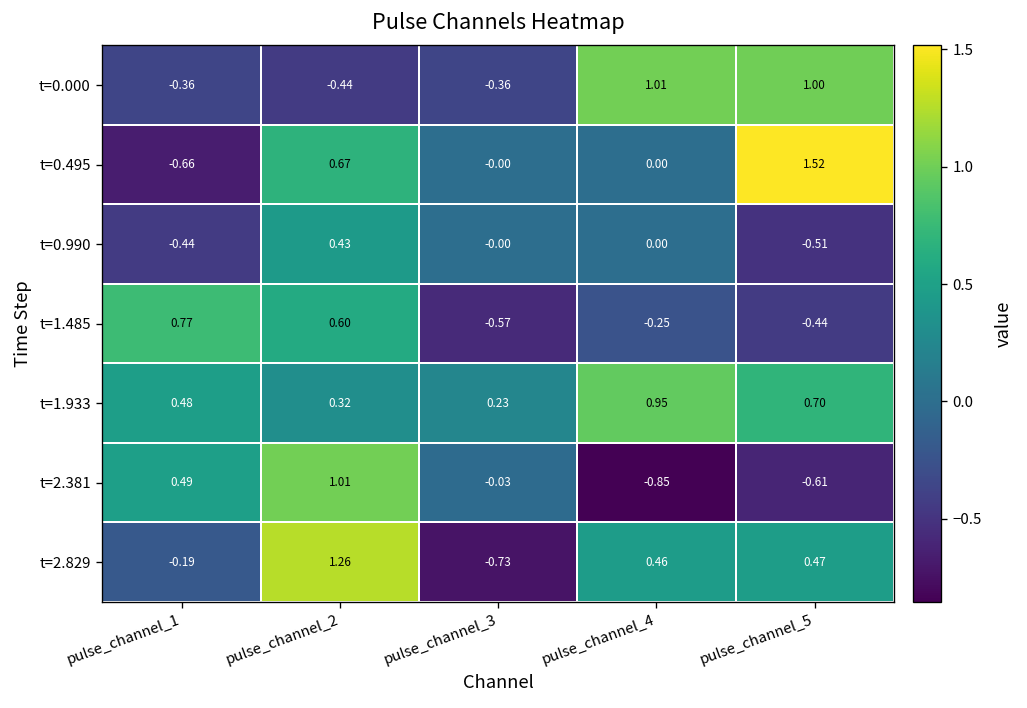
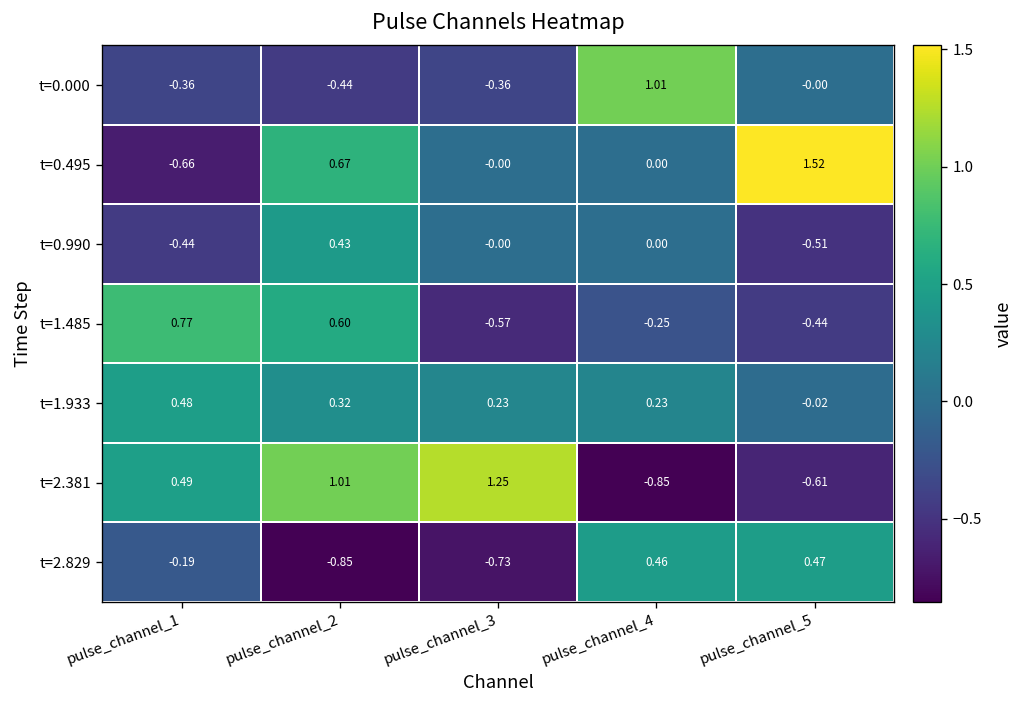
t=0.000, pulse_channel_5: 1.00 -> -0.00
t=1.933, pulse_channel_4: 0.95 -> 0.23
t=1.933, pulse_channel_5: 0.70 -> -0.02
t=2.381, pulse_channel_3: -0.03 -> 1.25
t=2.829, pulse_channel_2: 1.26 -> -0.85
